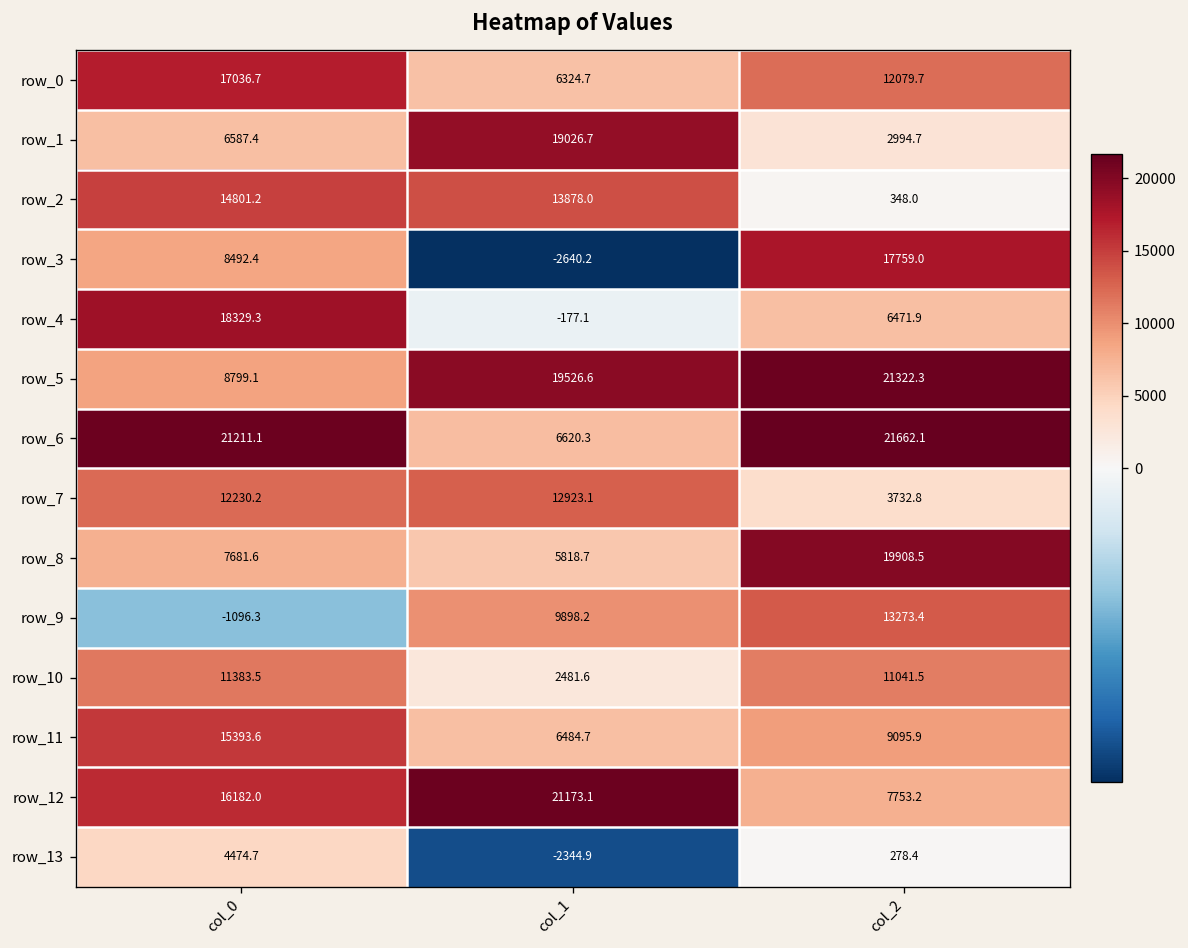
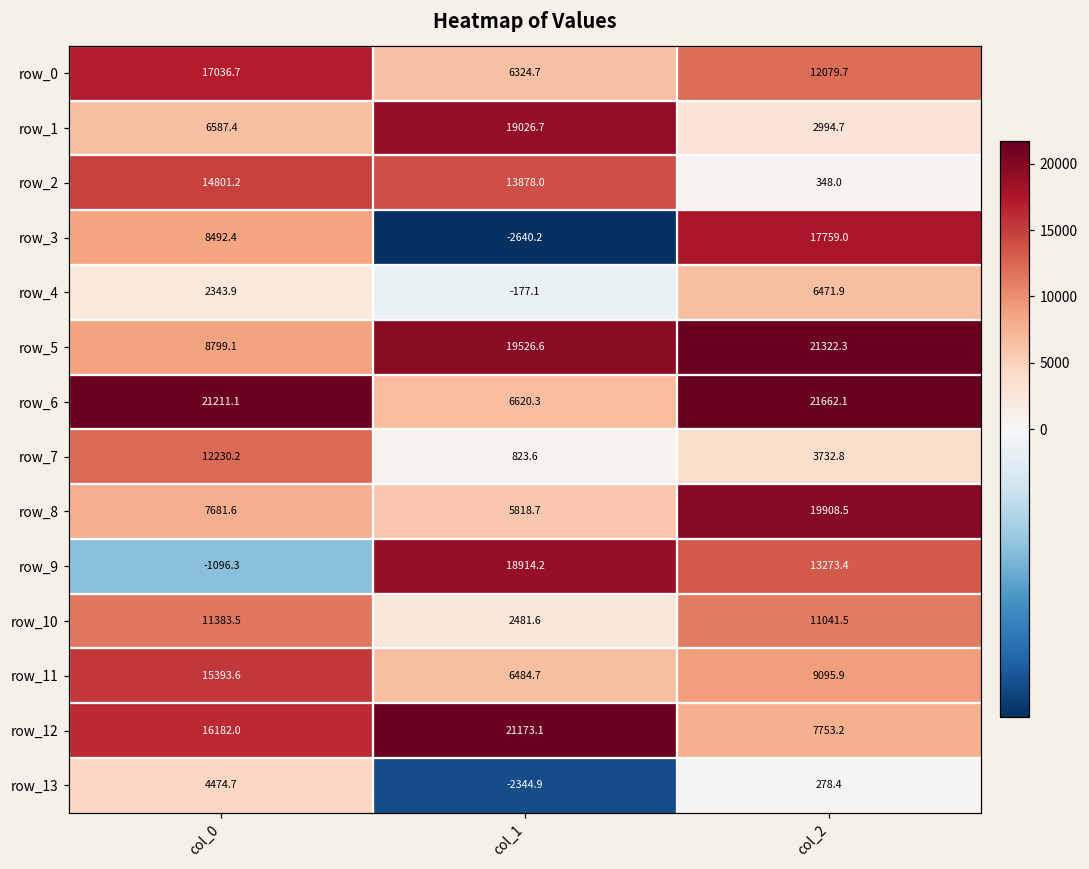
row_4, col_0: 18329.3 -> 2343.9
row_7, col_1: 12923.1 -> 823.6
row_9, col_1: 9898.2 -> 18914.2
